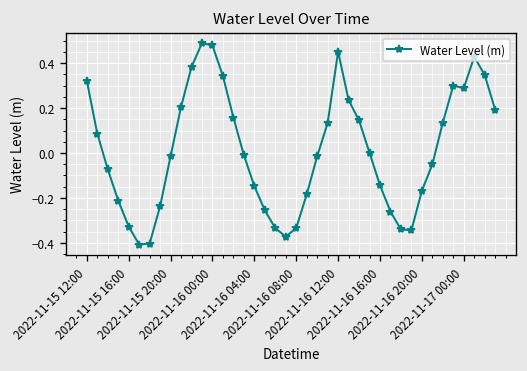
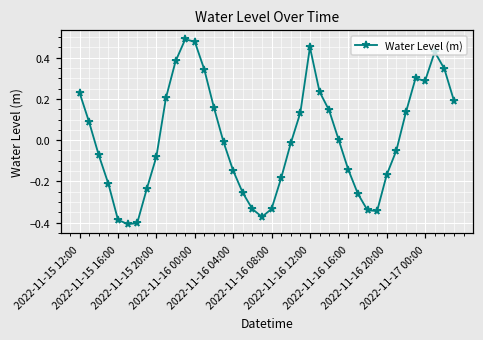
2022-11-15 12:00: 0.32 -> 0.23
2022-11-15 16:00: -0.33 -> -0.39
2022-11-15 20:00: -0.01 -> -0.08
